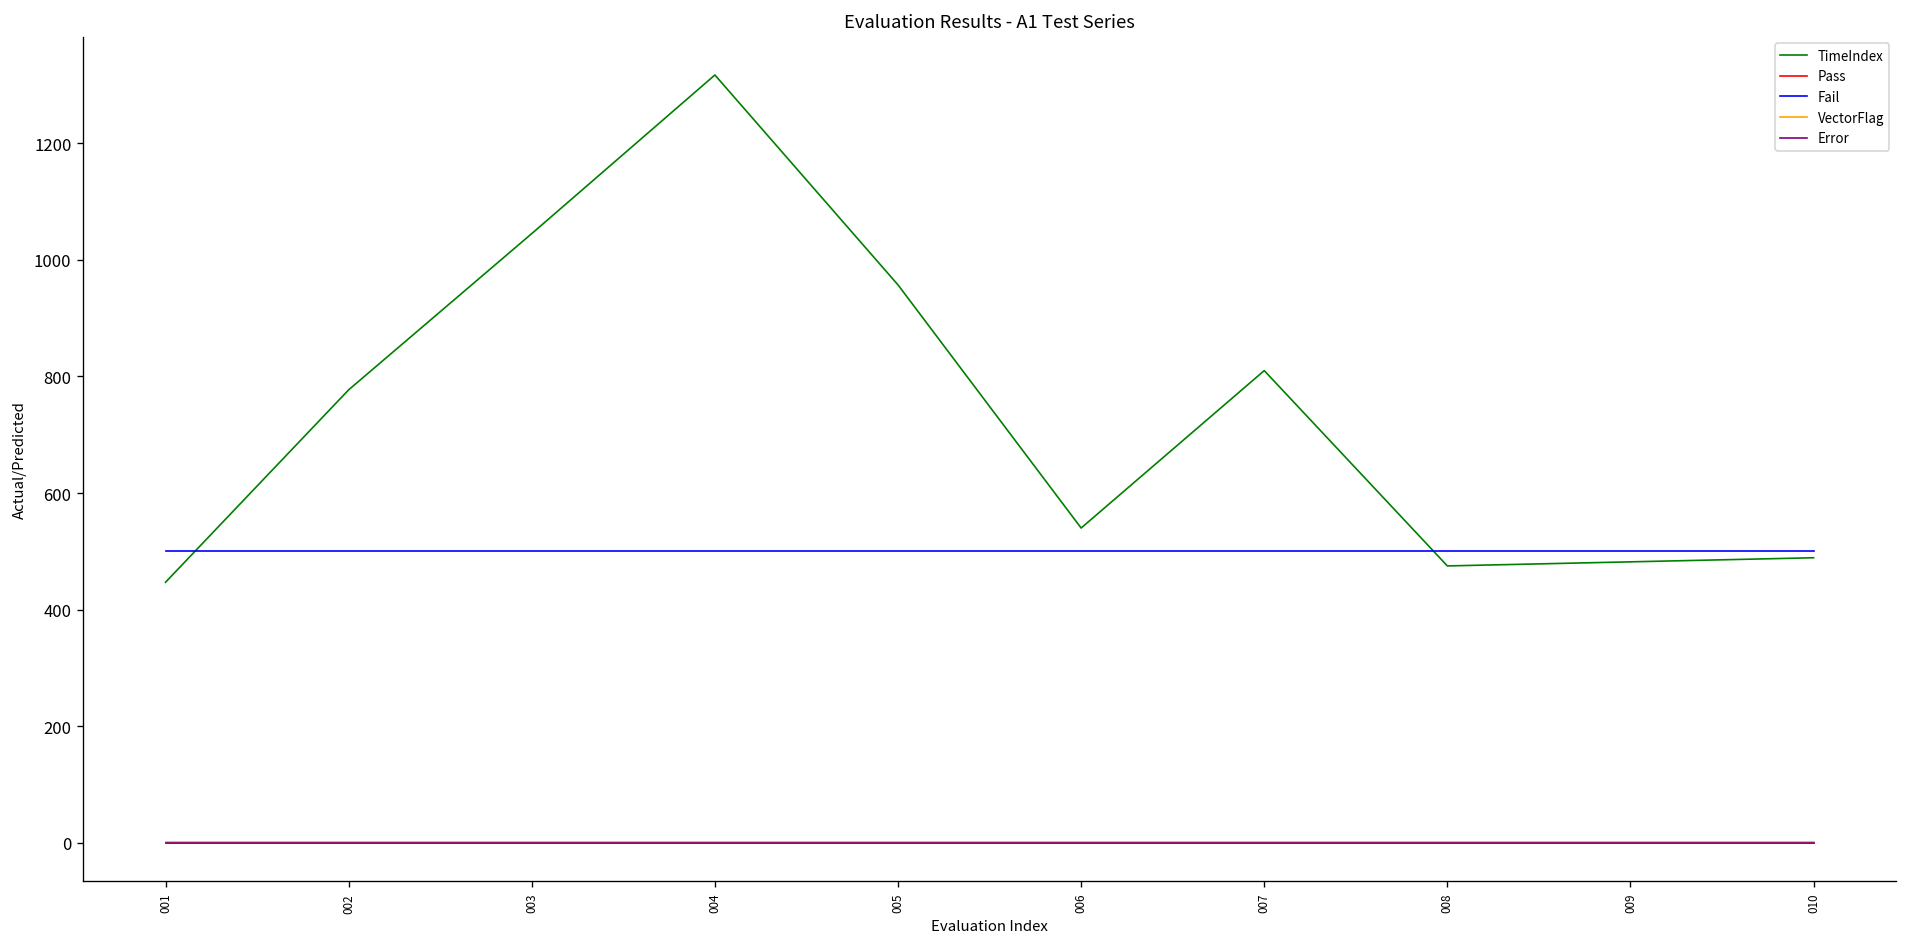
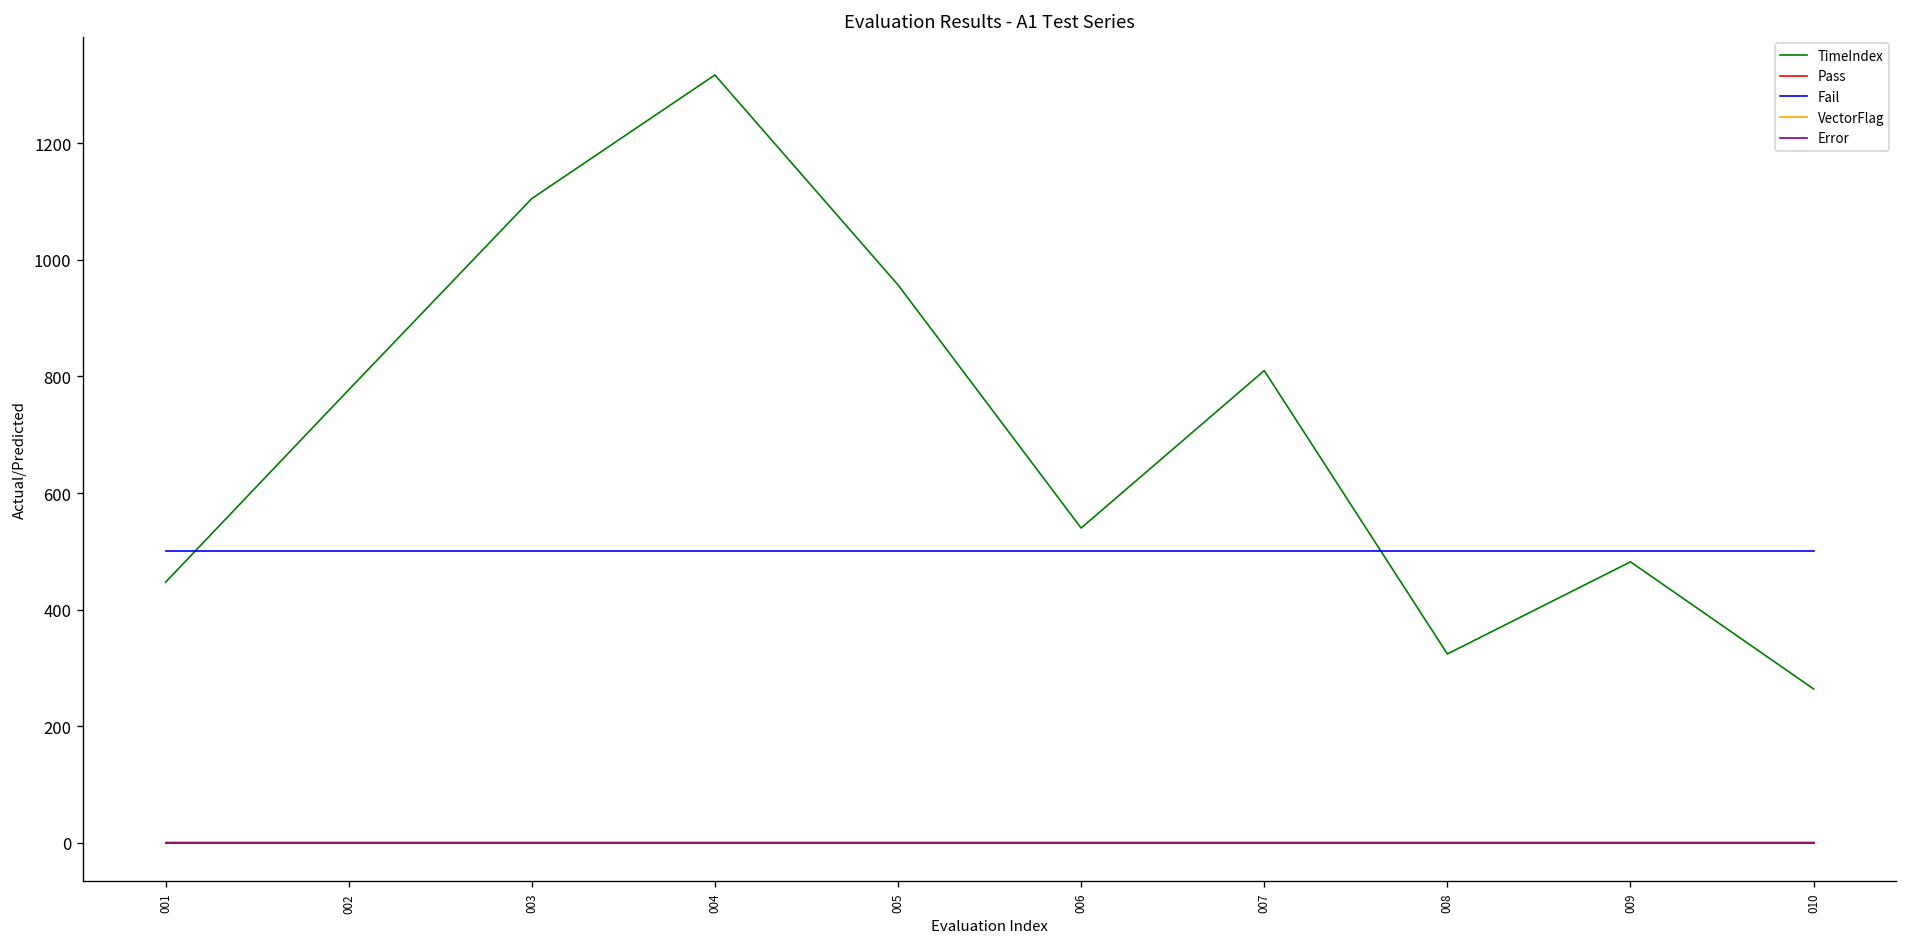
TimeIndex, 003: 1050 -> 1110
TimeIndex, 008: 480 -> 320
TimeIndex, 010: 490 -> 260
